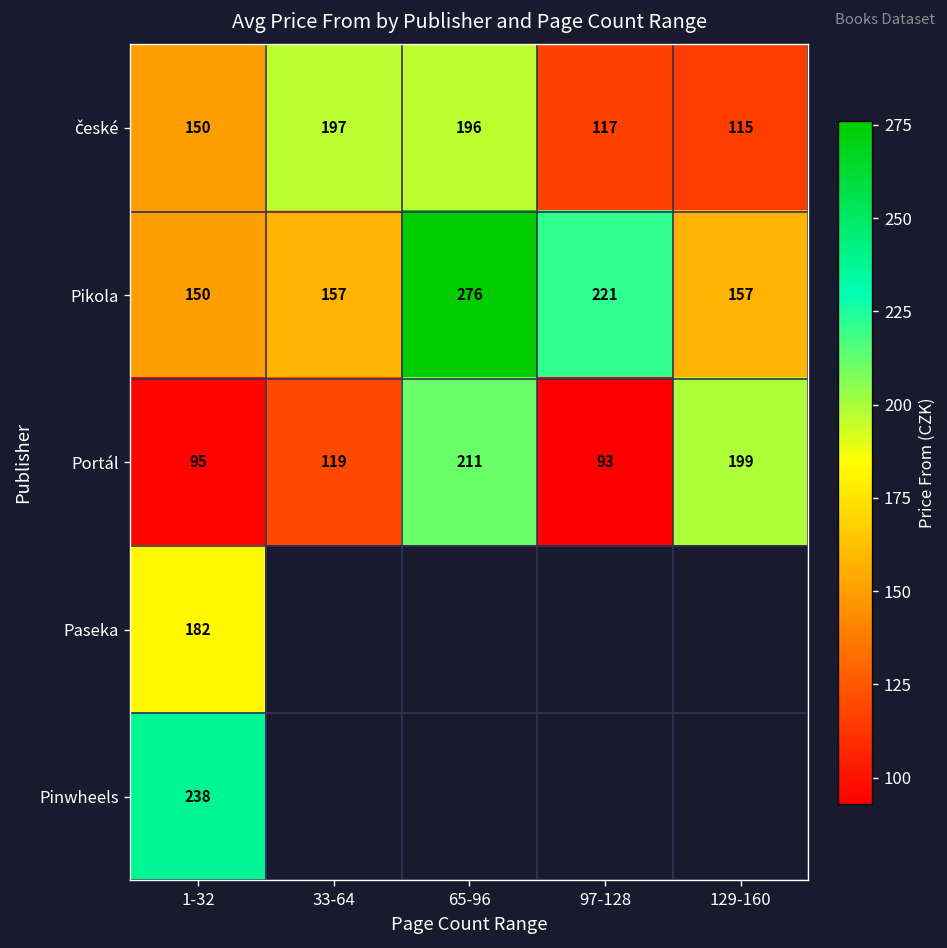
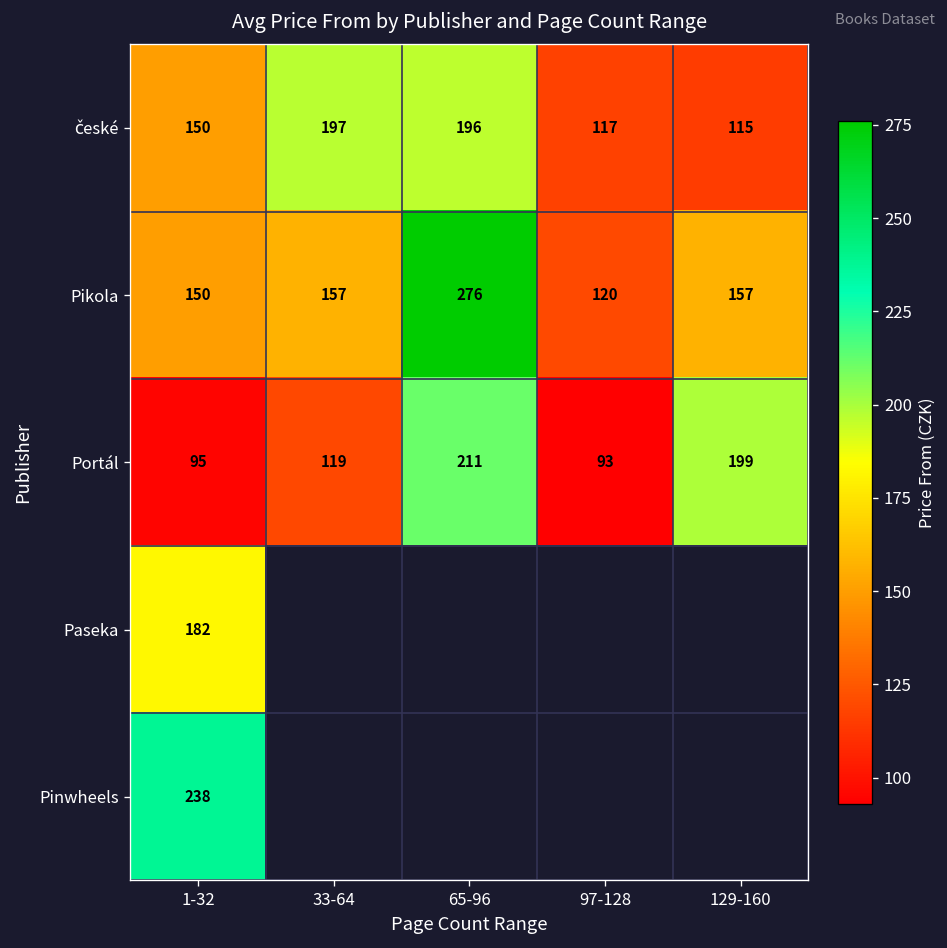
Pikola, 97-128: 221 -> 120
